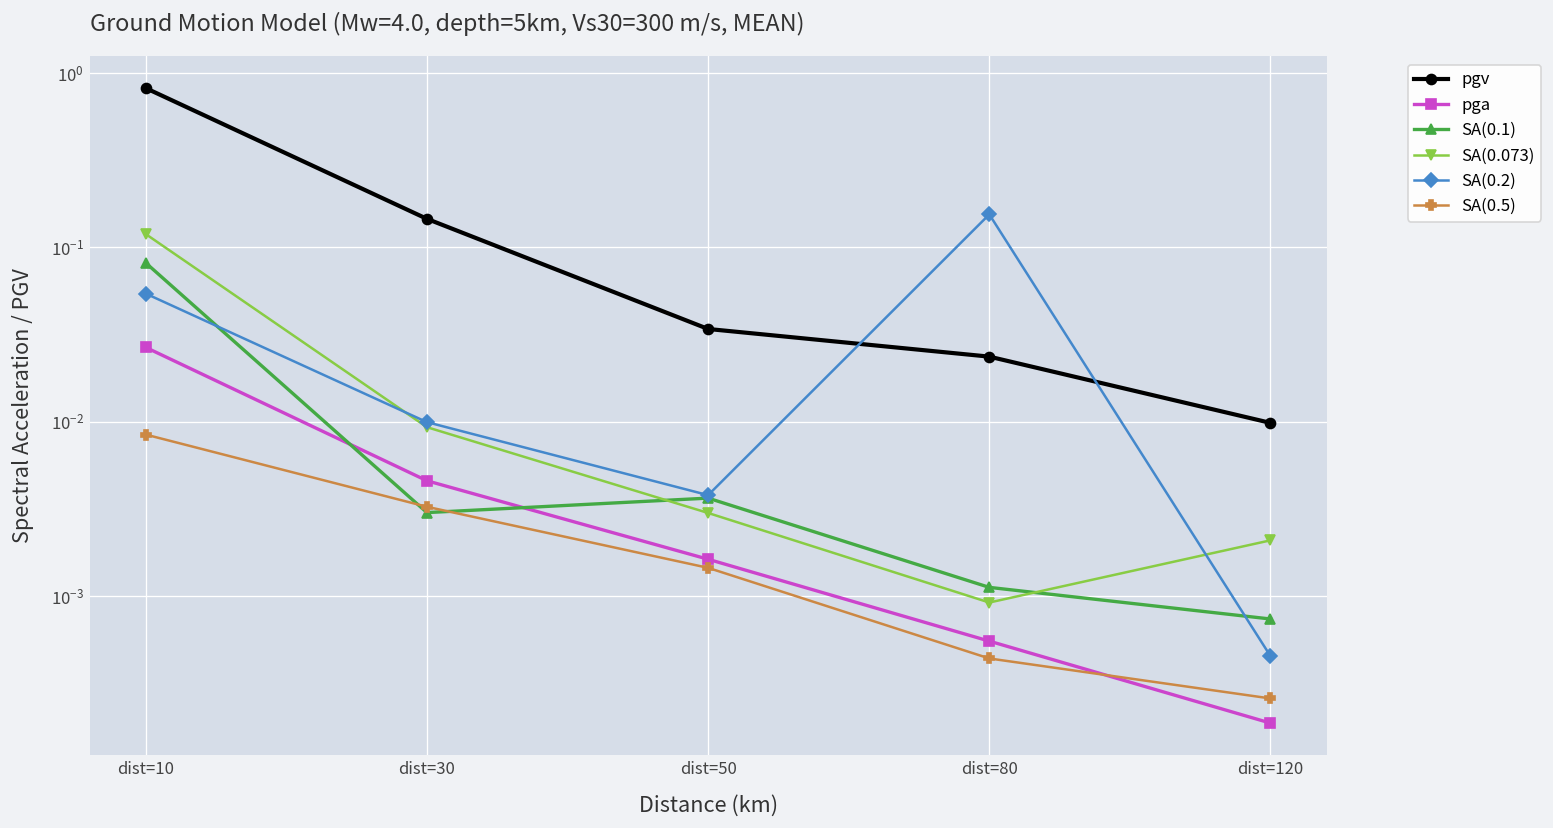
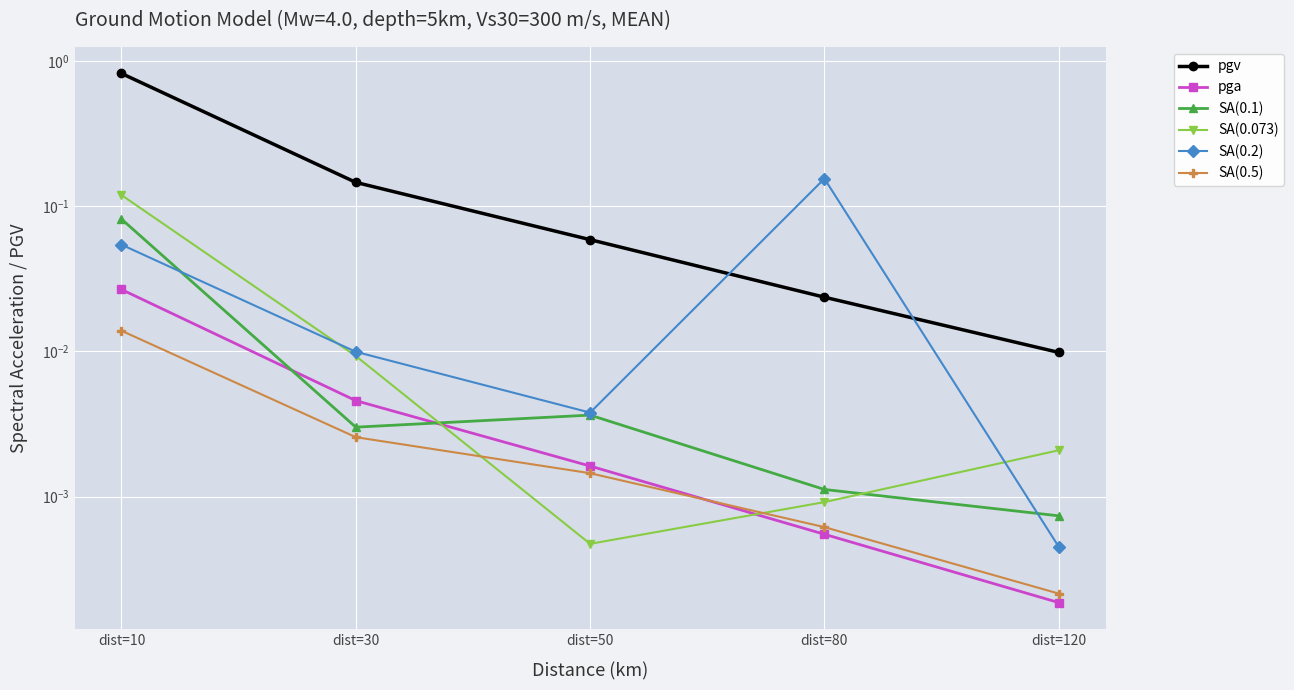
SA(0.5), dist=10: 0.008 -> 0.014
SA(0.5), dist=30: 0.0033 -> 0.0026
pgv, dist=50: 0.034 -> 0.059
SA(0.073), dist=50: 0.0030 -> 0.00047
SA(0.5), dist=80: 0.00044 -> 0.00062
SA(0.5), dist=120: 0.00026 -> 0.00022
